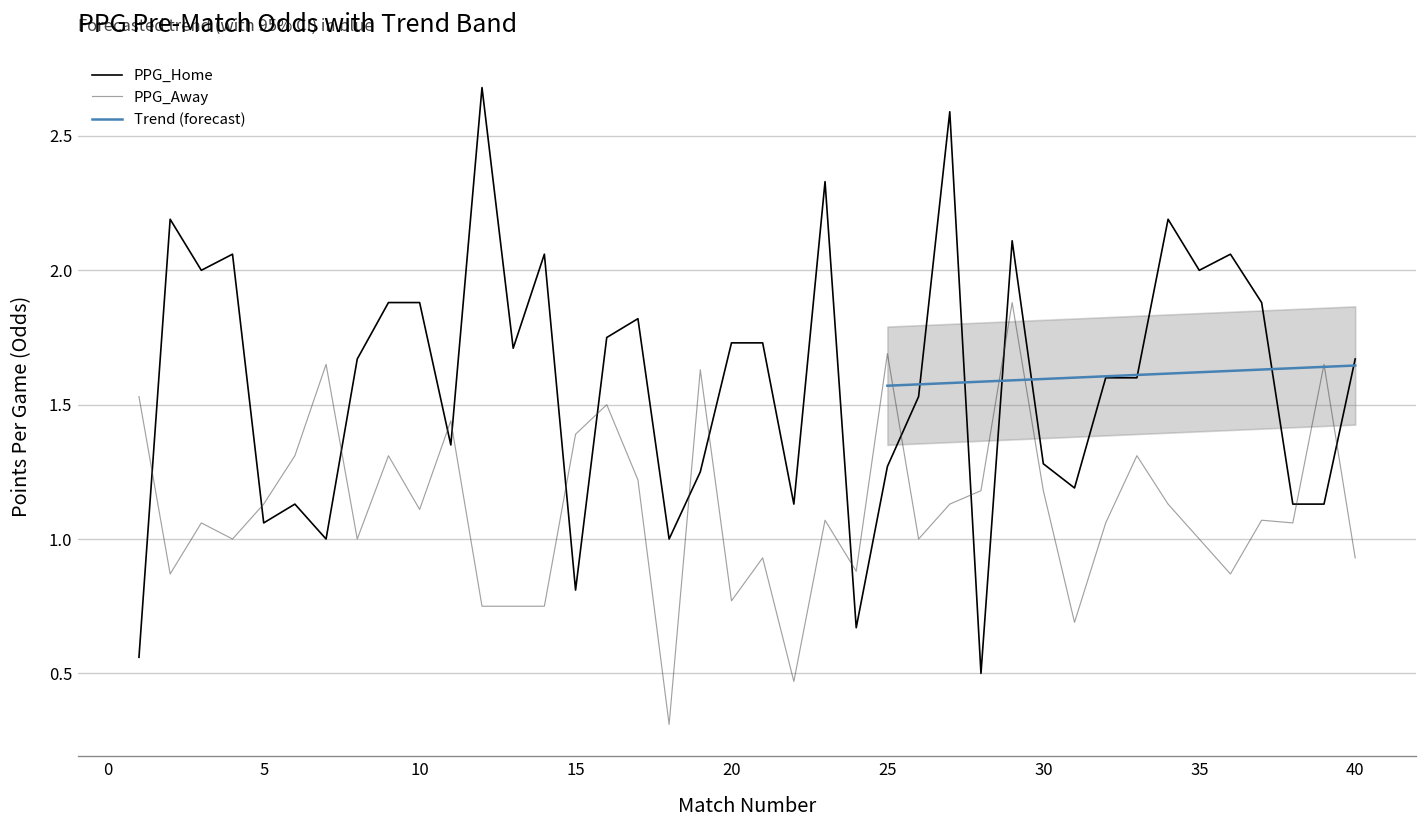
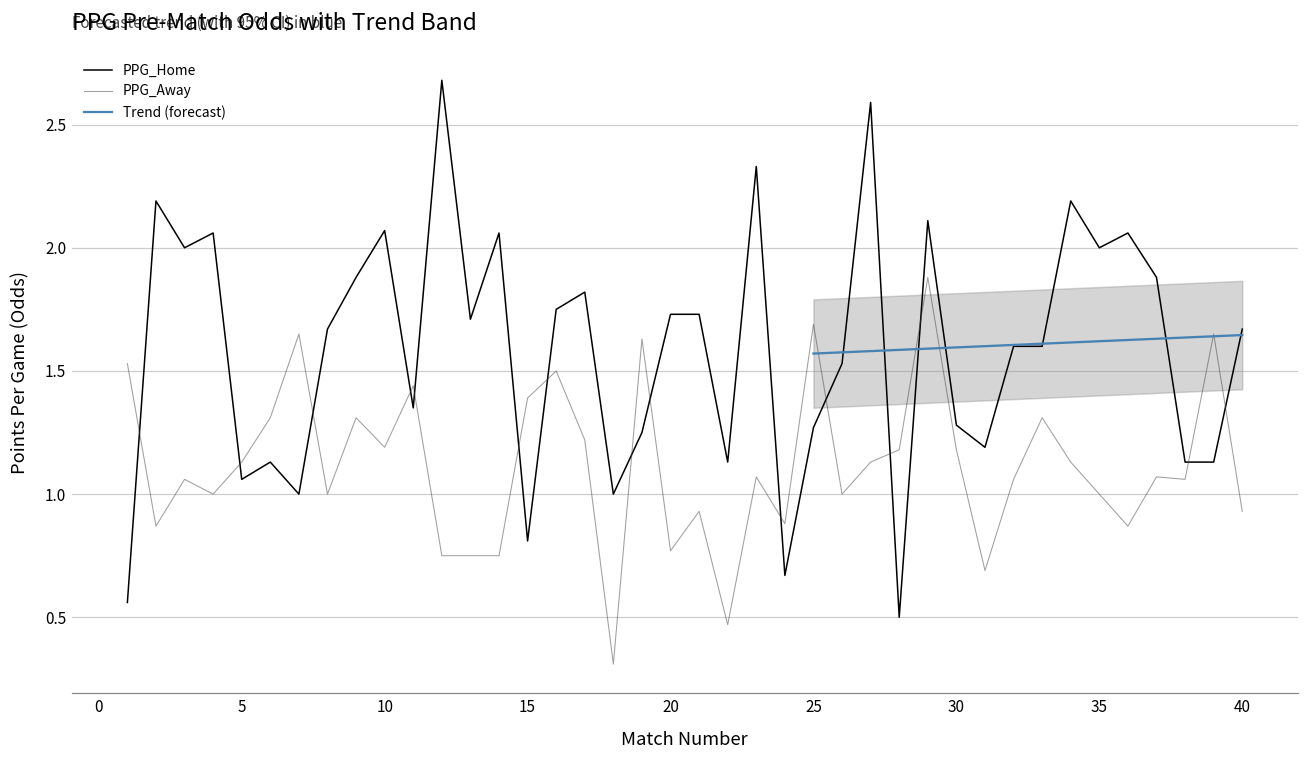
PPG_Home, 10: 1.88 -> 2.07
PPG_Away, 10: 1.11 -> 1.19
